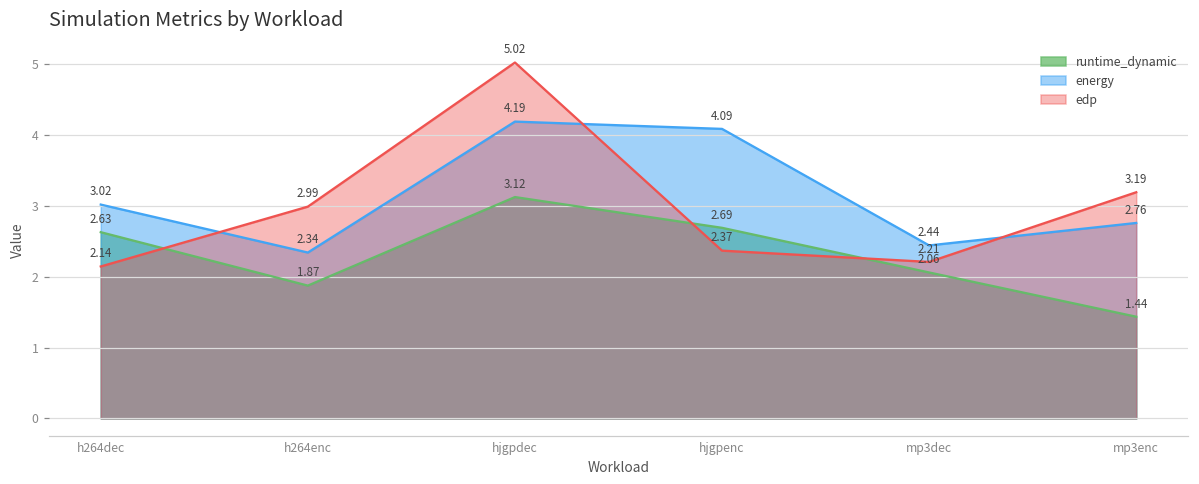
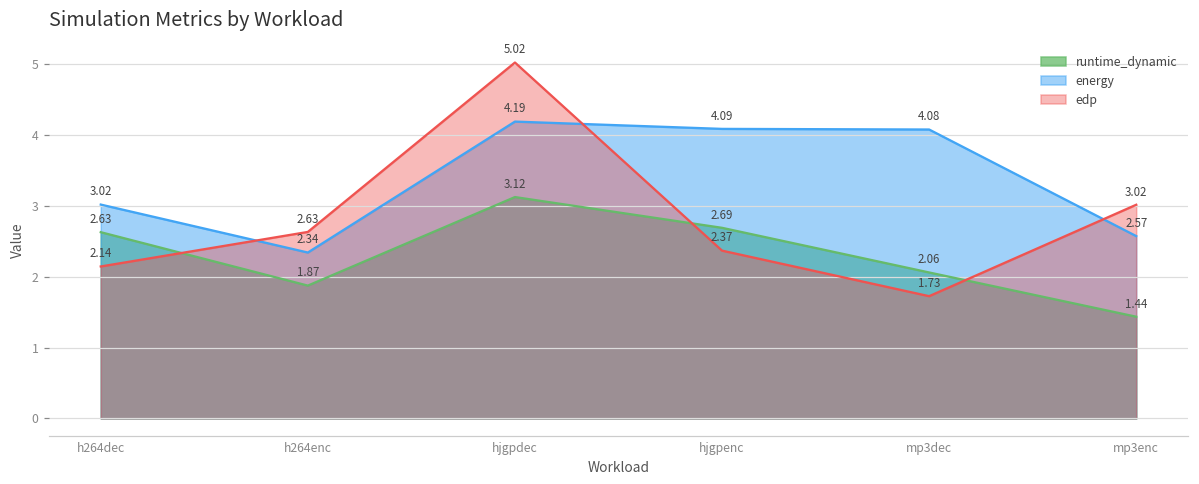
edp, h264enc: 2.99 -> 2.63
energy, mp3dec: 2.44 -> 4.08
edp, mp3dec: 2.21 -> 1.73
energy, mp3enc: 2.76 -> 2.57
edp, mp3enc: 3.19 -> 3.02
